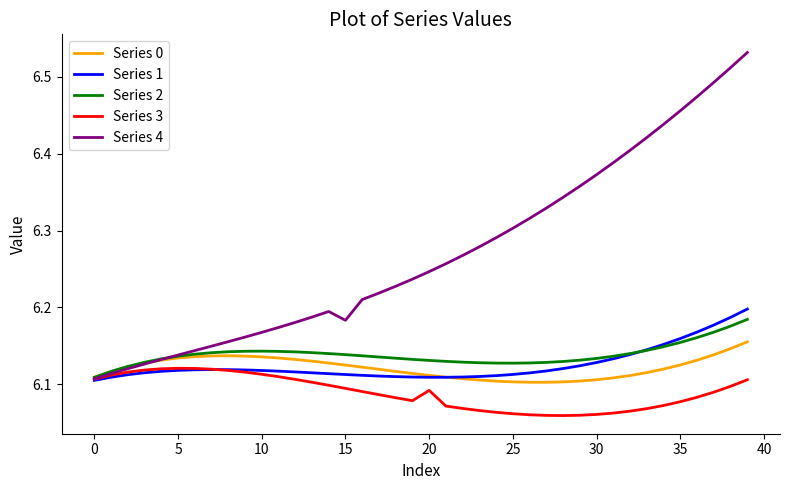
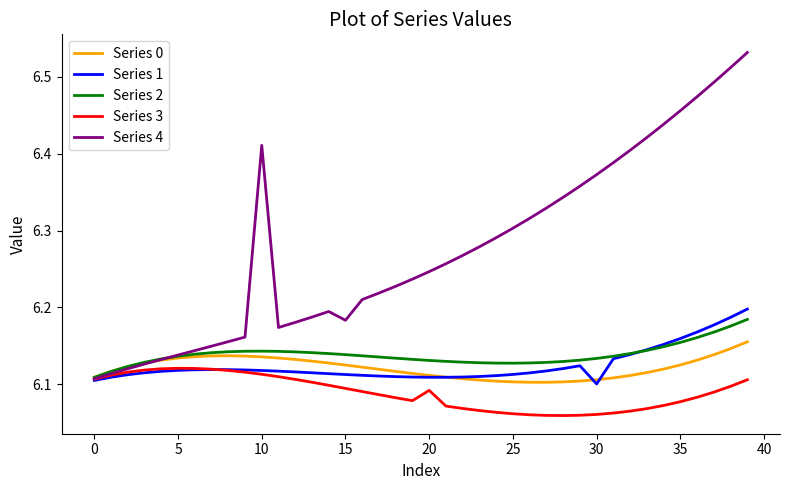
Series 4, 10: 6.17 -> 6.41
Series 1, 30: 6.13 -> 6.10
